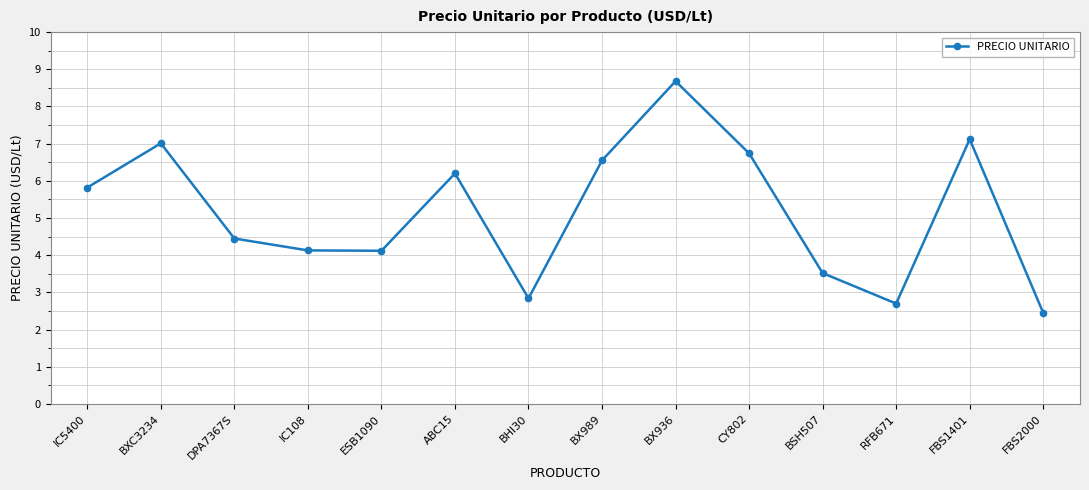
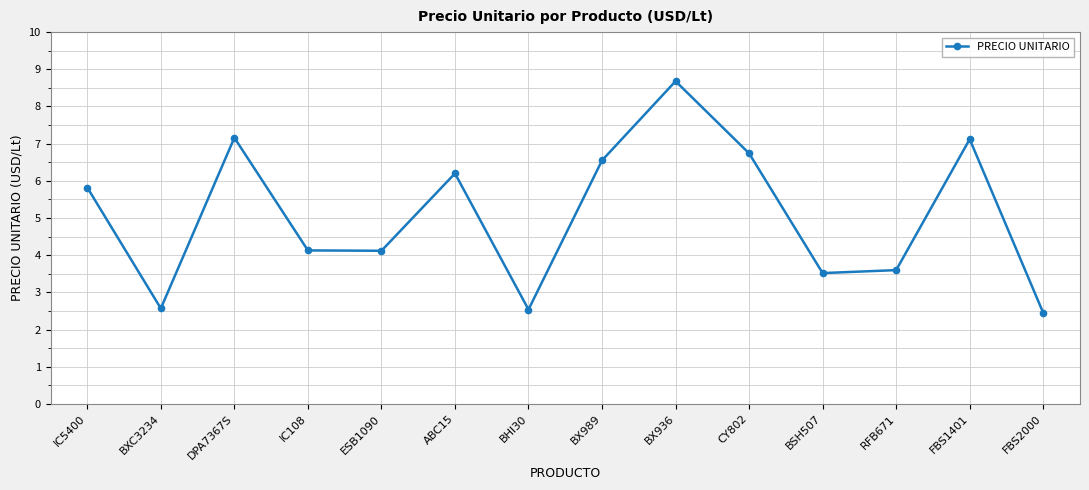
BXC3234: 7.0 -> 2.6
DPA7367S: 4.5 -> 7.2
BHI30: 2.8 -> 2.5
RFB671: 2.7 -> 3.6
